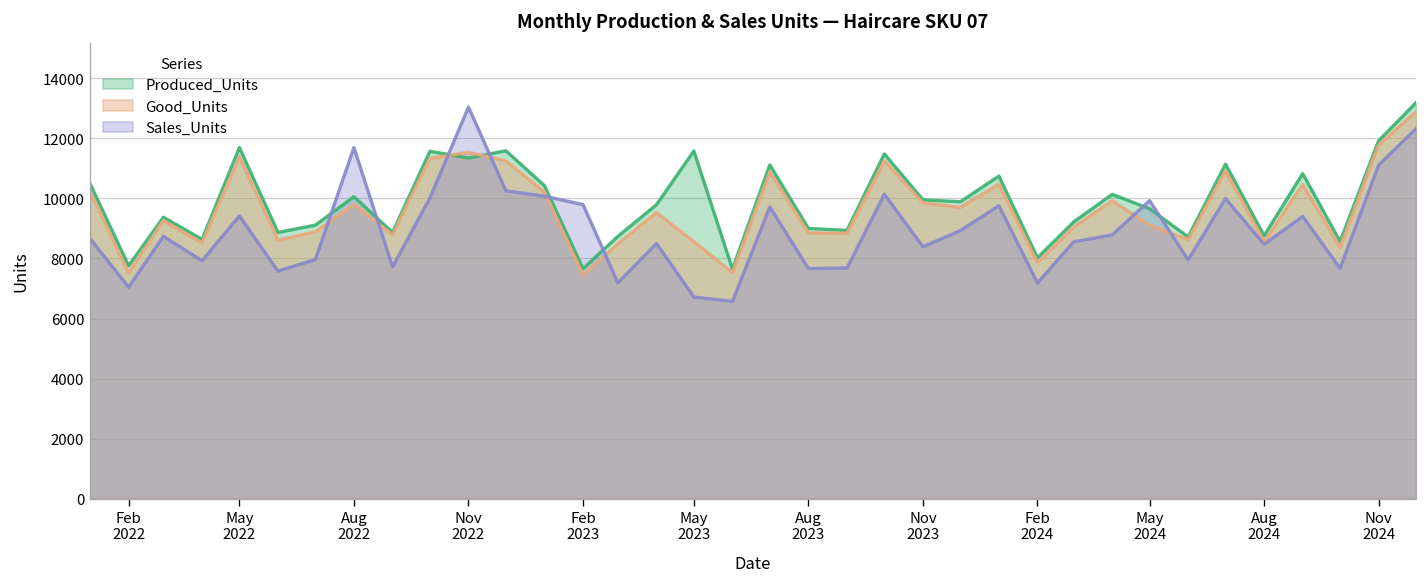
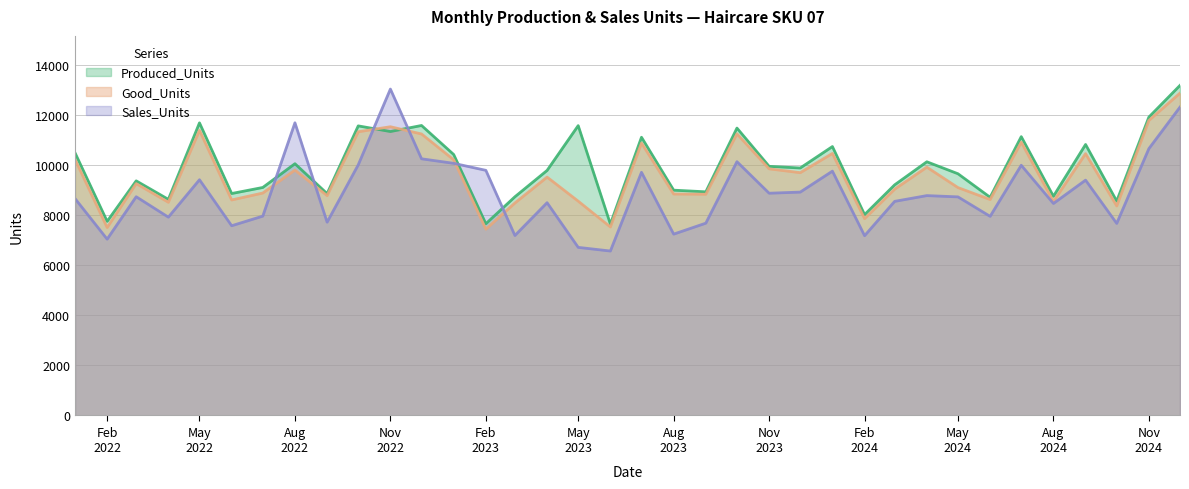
Sales_Units, Aug 2023: 7700 -> 7200
Sales_Units, Nov 2023: 8400 -> 8900
Sales_Units, May 2024: 9900 -> 8700
Sales_Units, Nov 2024: 11100 -> 10700
